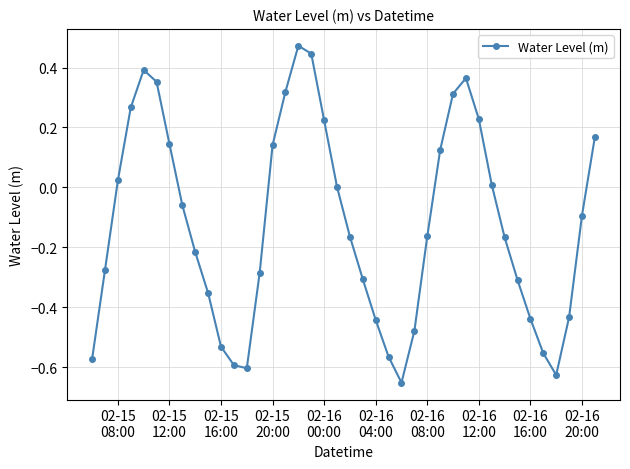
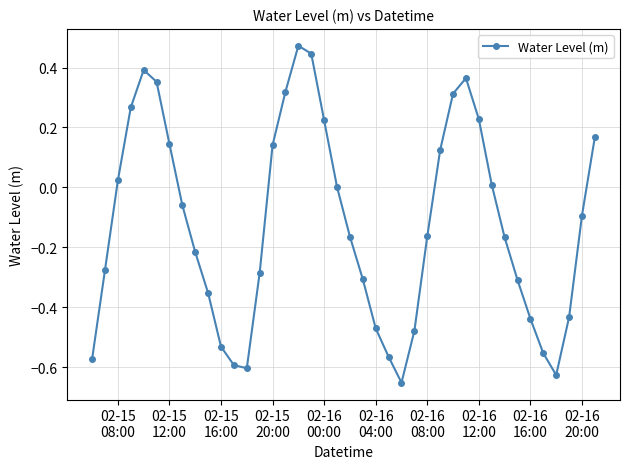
02-16 04:00: -0.44 -> -0.47
